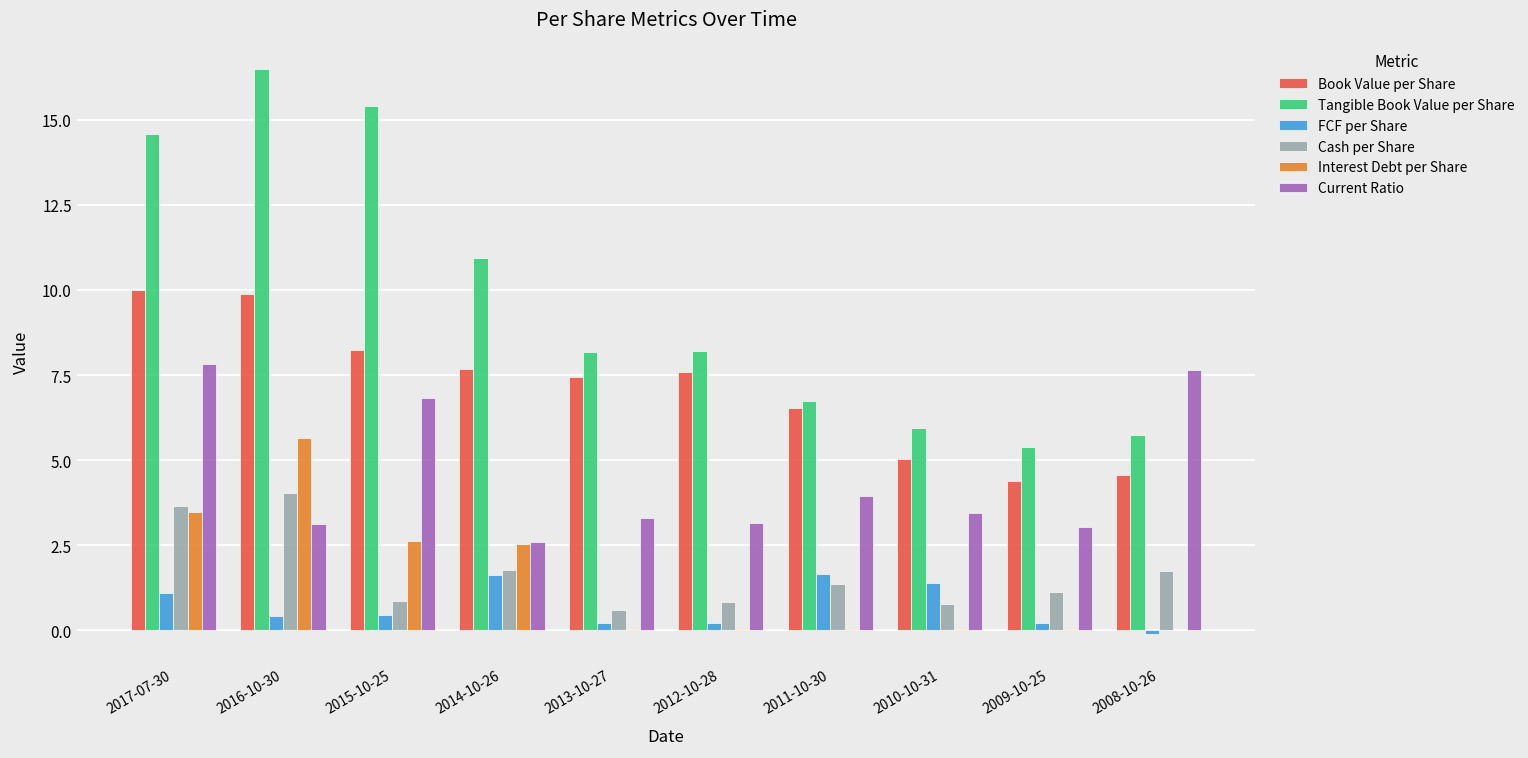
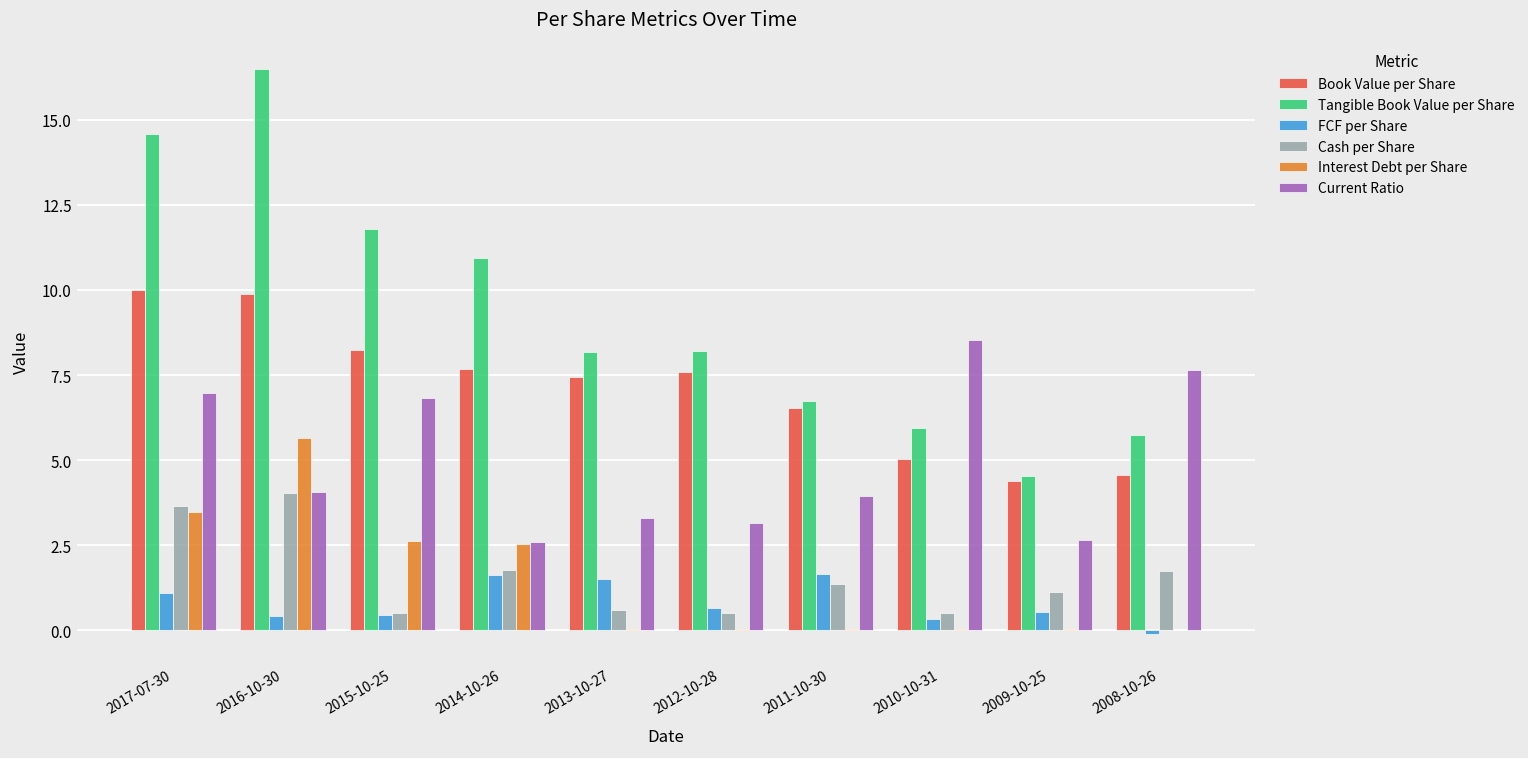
Current Ratio, 2017-07-30: 7.8 -> 7.0
Current Ratio, 2016-10-30: 3.1 -> 4.1
Tangible Book Value per Share, 2015-10-25: 15.4 -> 11.8
Cash per Share, 2015-10-25: 0.9 -> 0.5
FCF per Share, 2013-10-27: 0.2 -> 1.5
FCF per Share, 2012-10-28: 0.2 -> 0.7
Cash per Share, 2012-10-28: 0.8 -> 0.5
FCF per Share, 2010-10-31: 1.4 -> 0.3
Cash per Share, 2010-10-31: 0.8 -> 0.5
Current Ratio, 2010-10-31: 3.4 -> 8.5
Tangible Book Value per Share, 2009-10-25: 5.4 -> 4.5
FCF per Share, 2009-10-25: 0.2 -> 0.5
Current Ratio, 2009-10-25: 3.0 -> 2.7
